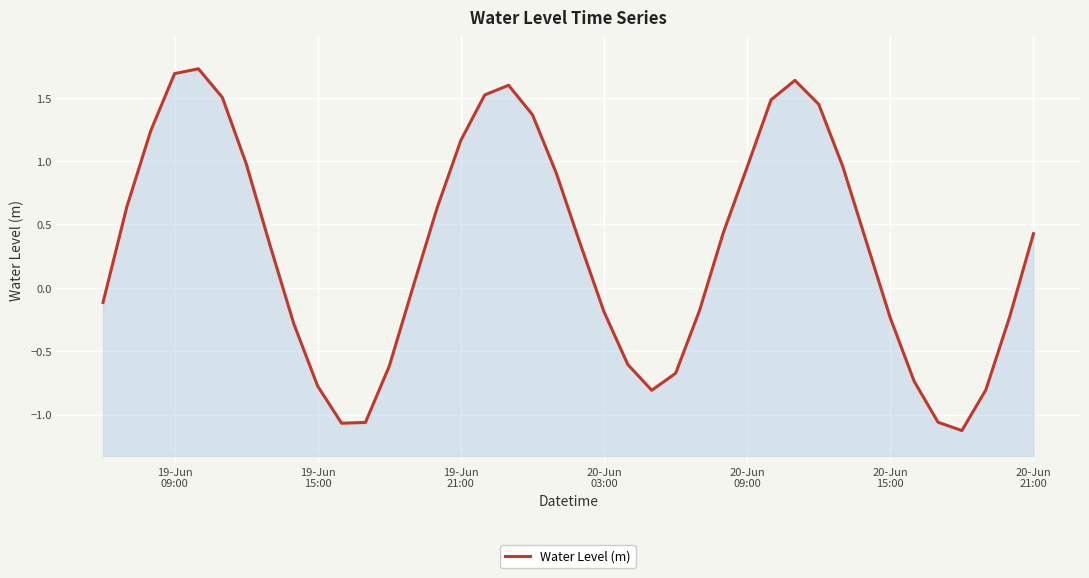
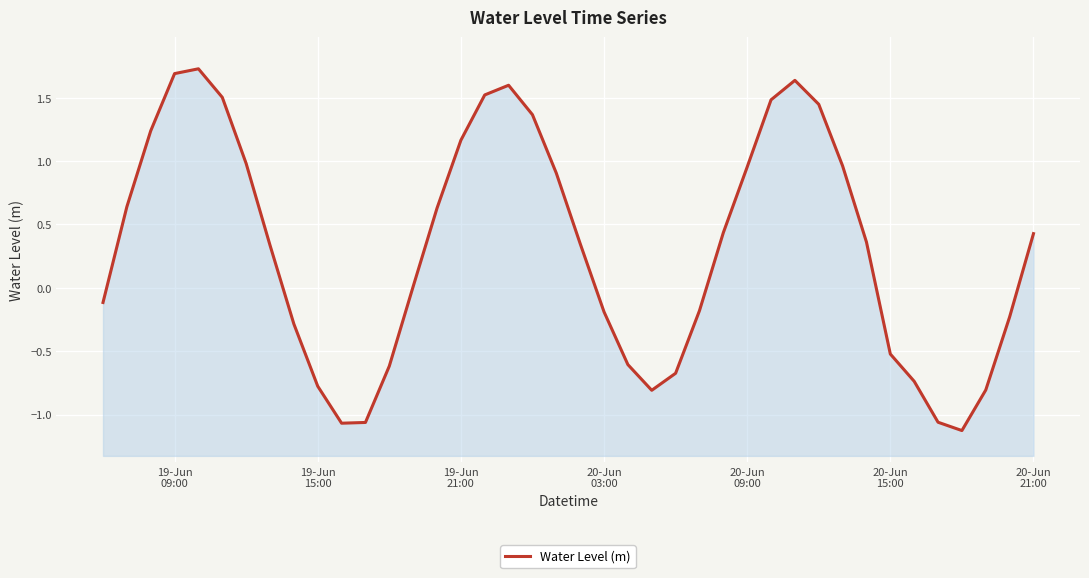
20-Jun 15:00: -0.24 -> -0.52
